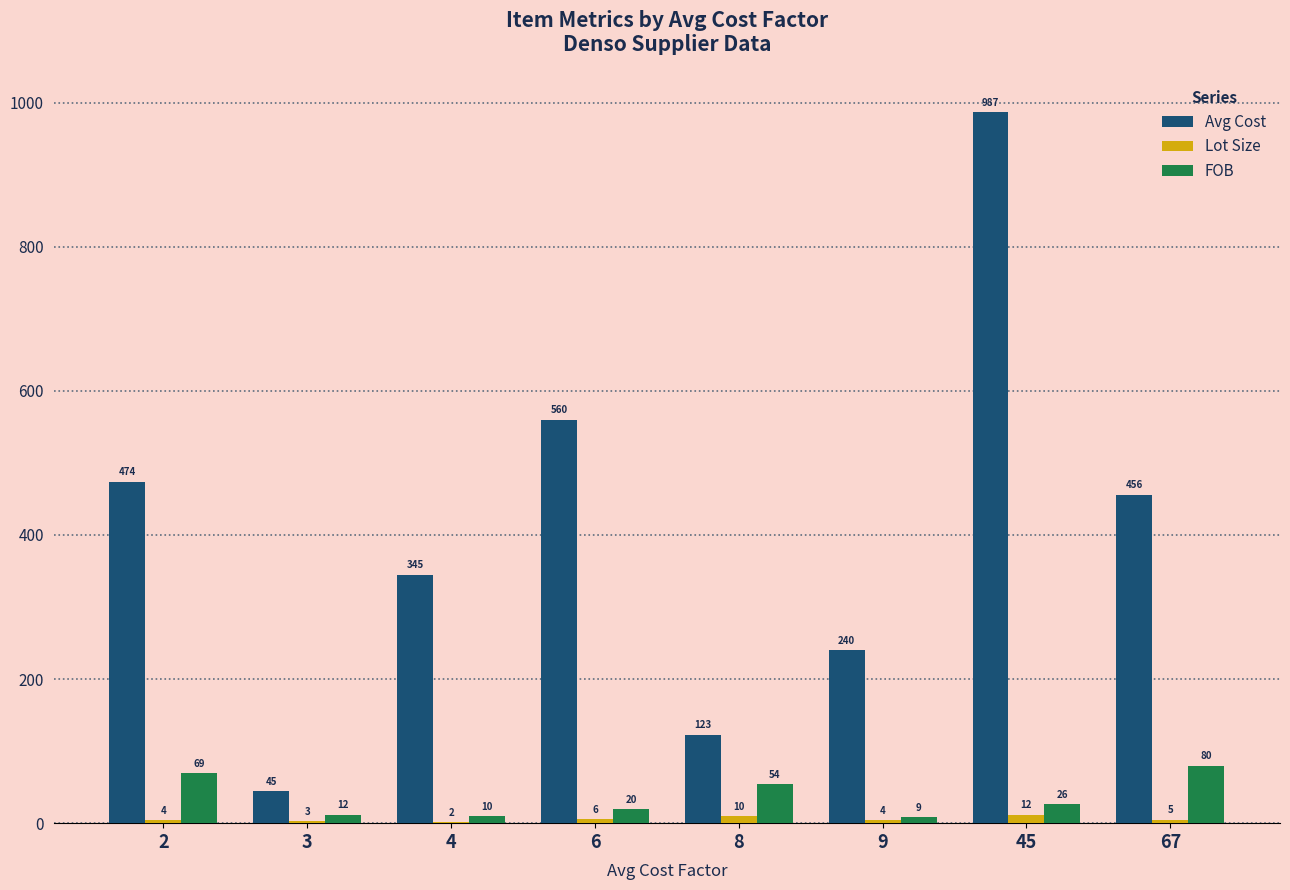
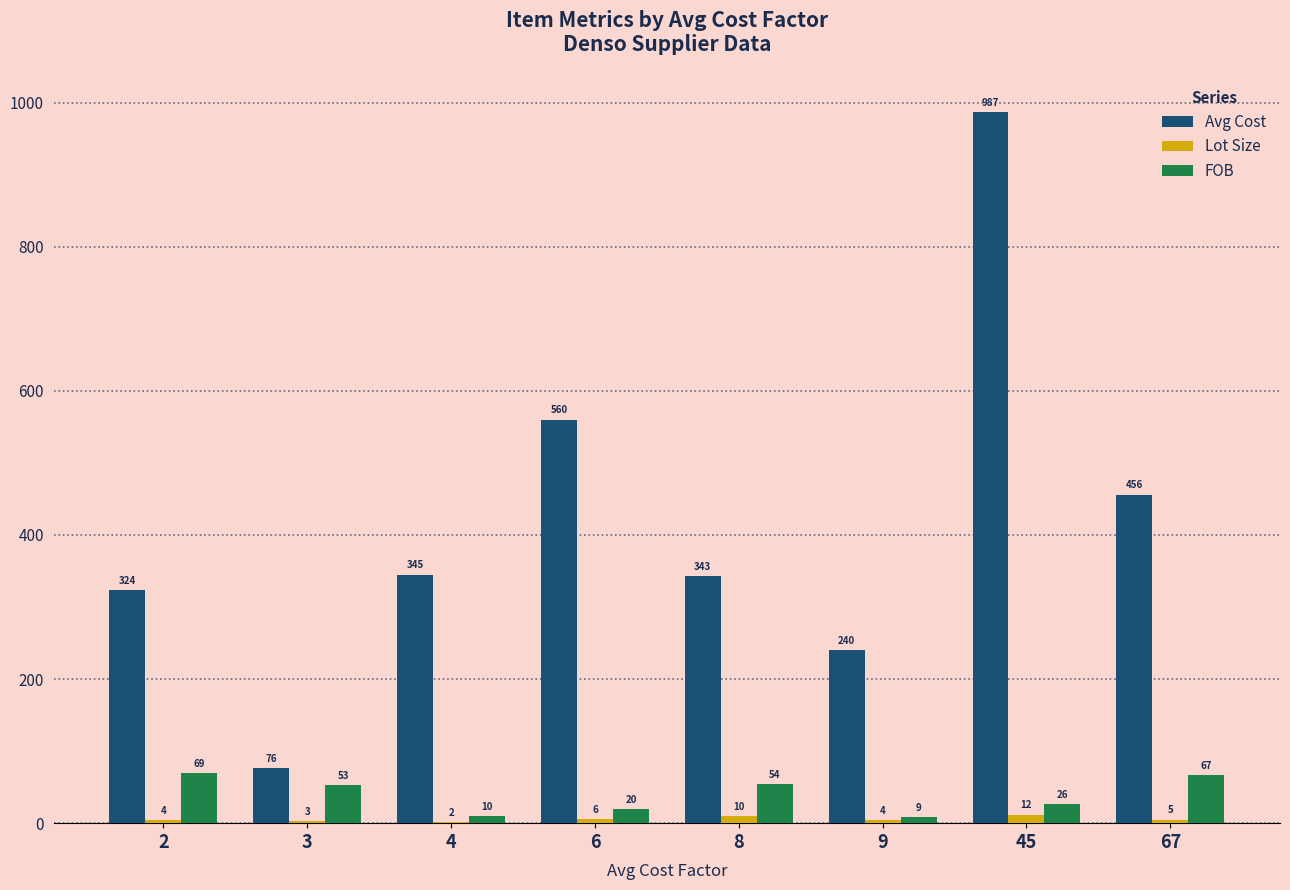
Avg Cost, 2: 474 -> 324
Avg Cost, 3: 45 -> 76
FOB, 3: 12 -> 53
Avg Cost, 8: 123 -> 343
FOB, 67: 80 -> 67
